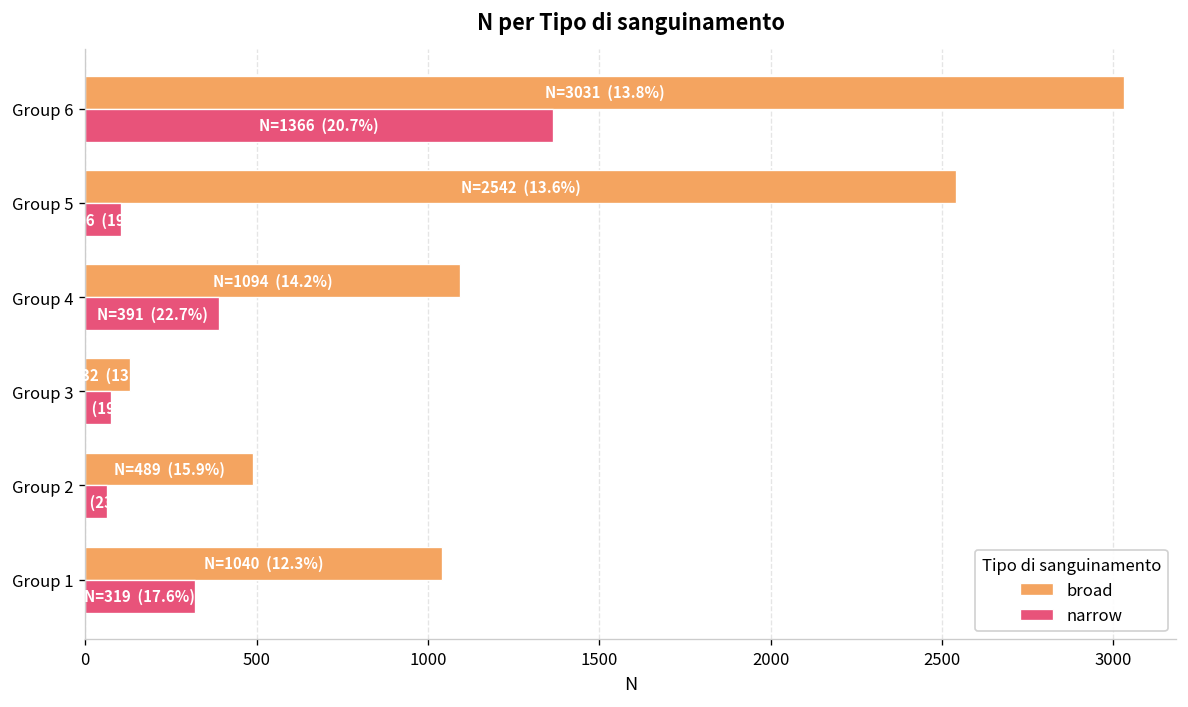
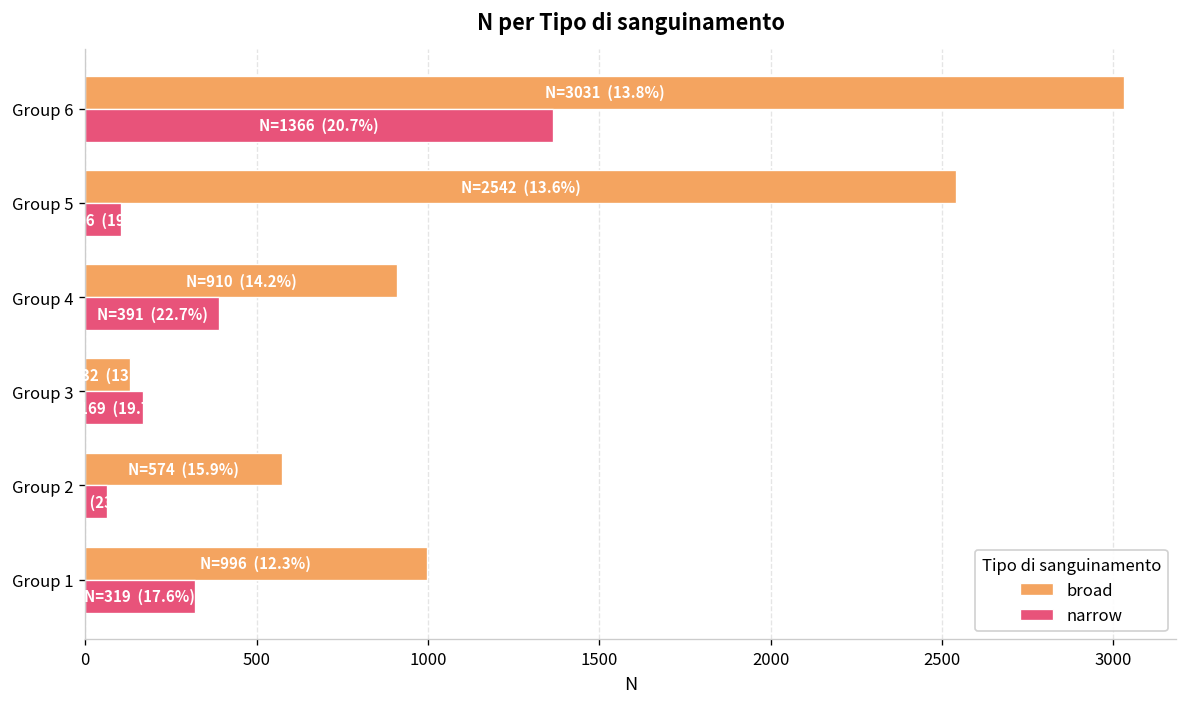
broad, Group 4: 1094 -> 910
narrow, Group 3: 80 -> 170
broad, Group 2: 489 -> 574
broad, Group 1: 1040 -> 996
